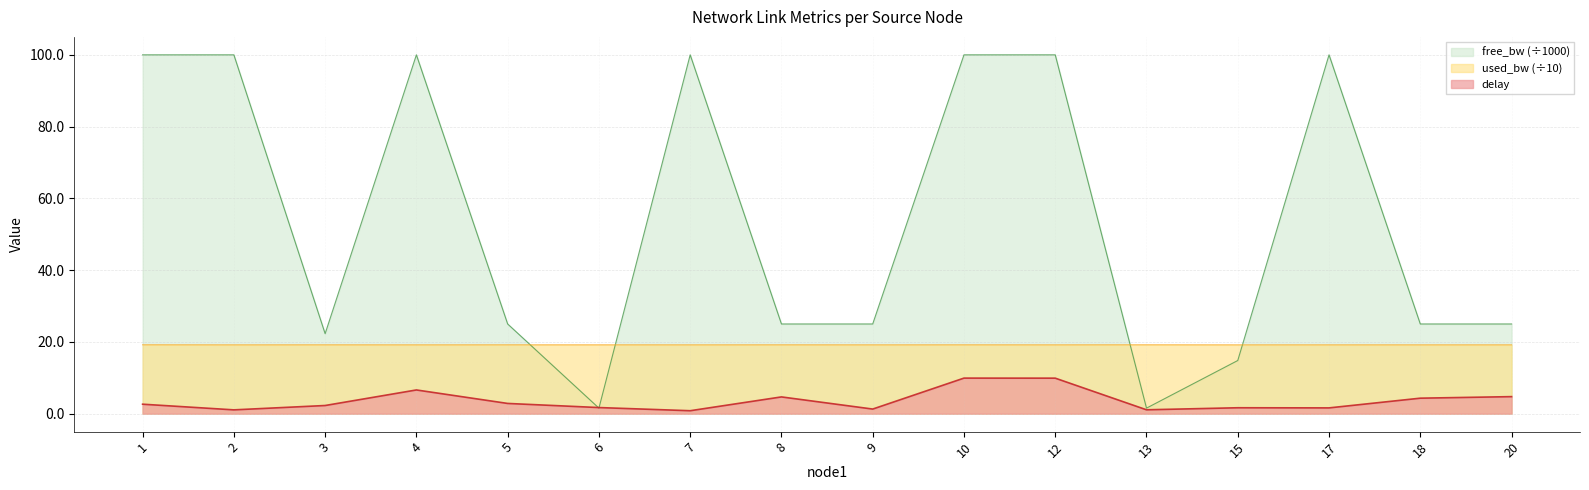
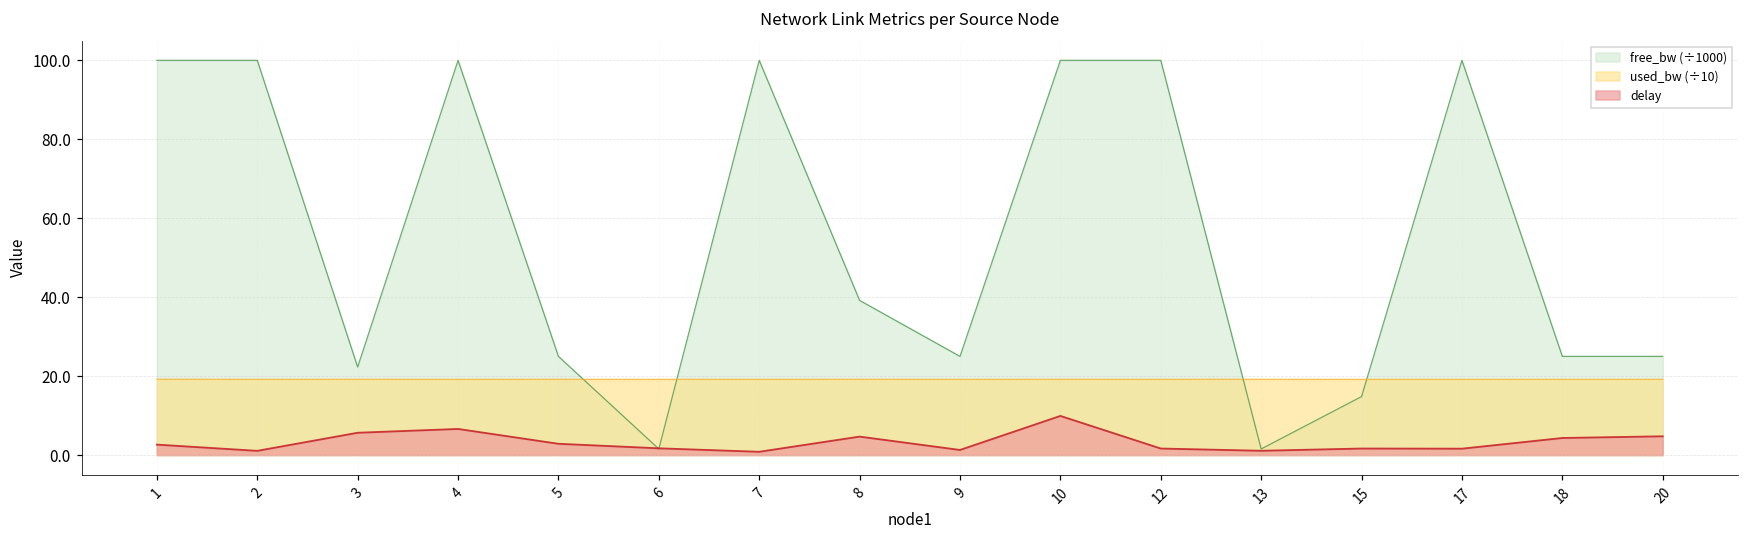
delay, 3: 2 -> 6
free_bw (÷1000), 8: 25 -> 39
delay, 12: 10 -> 2
